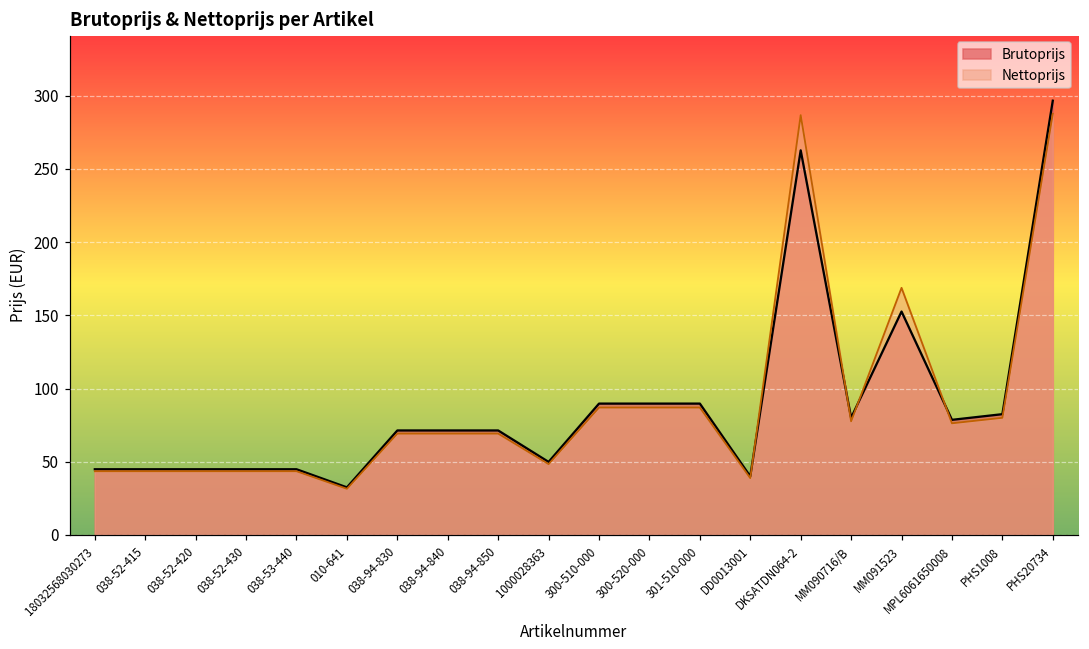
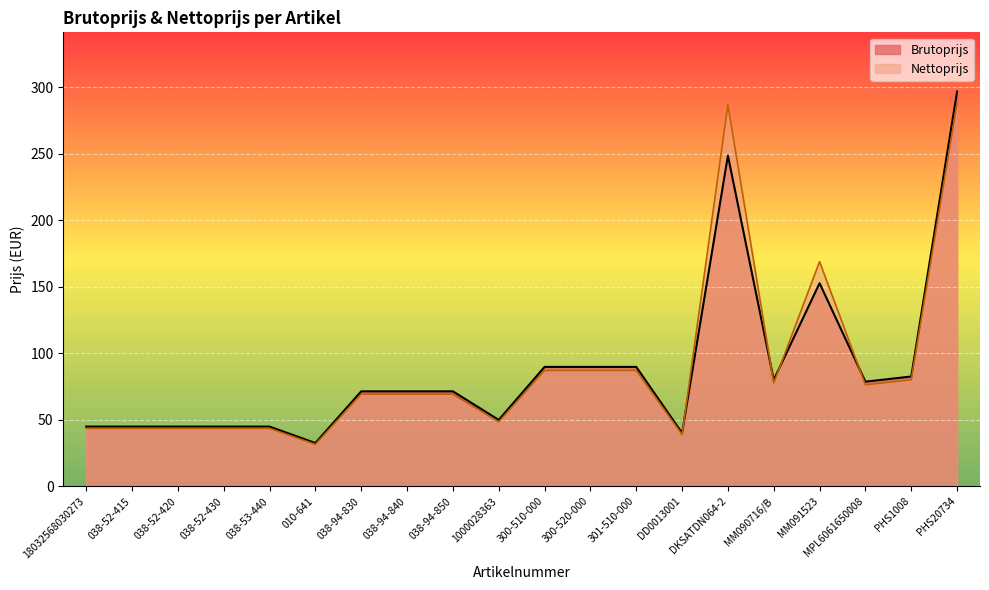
Brutoprijs, DKSATDN064-2: 263 -> 248
